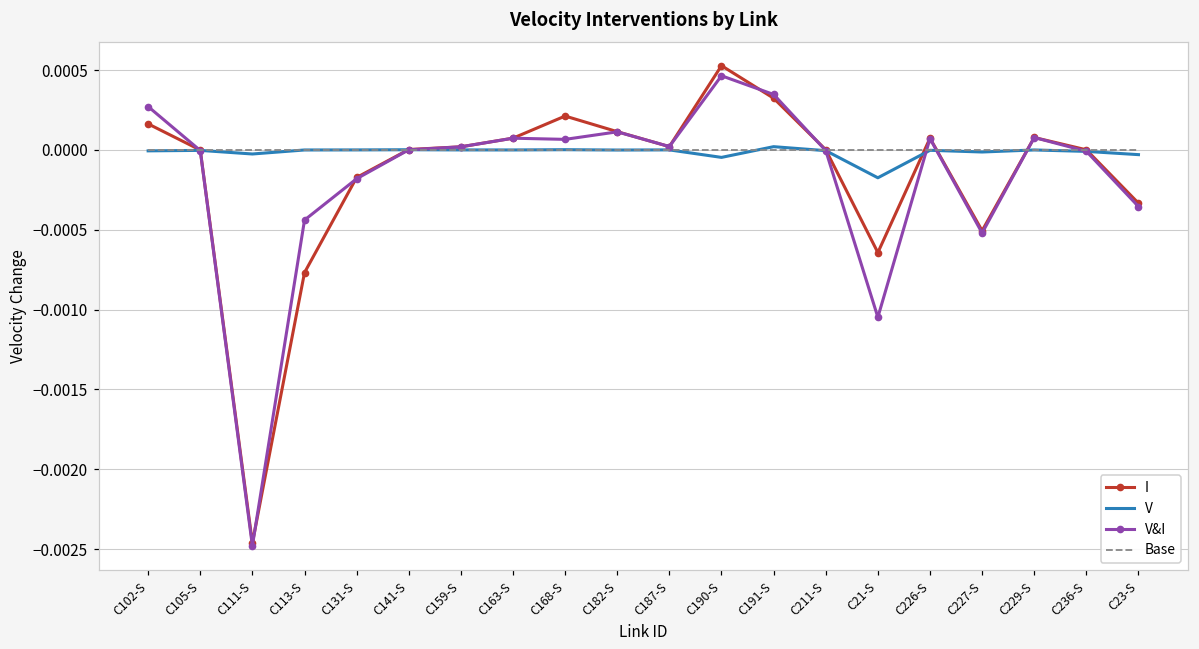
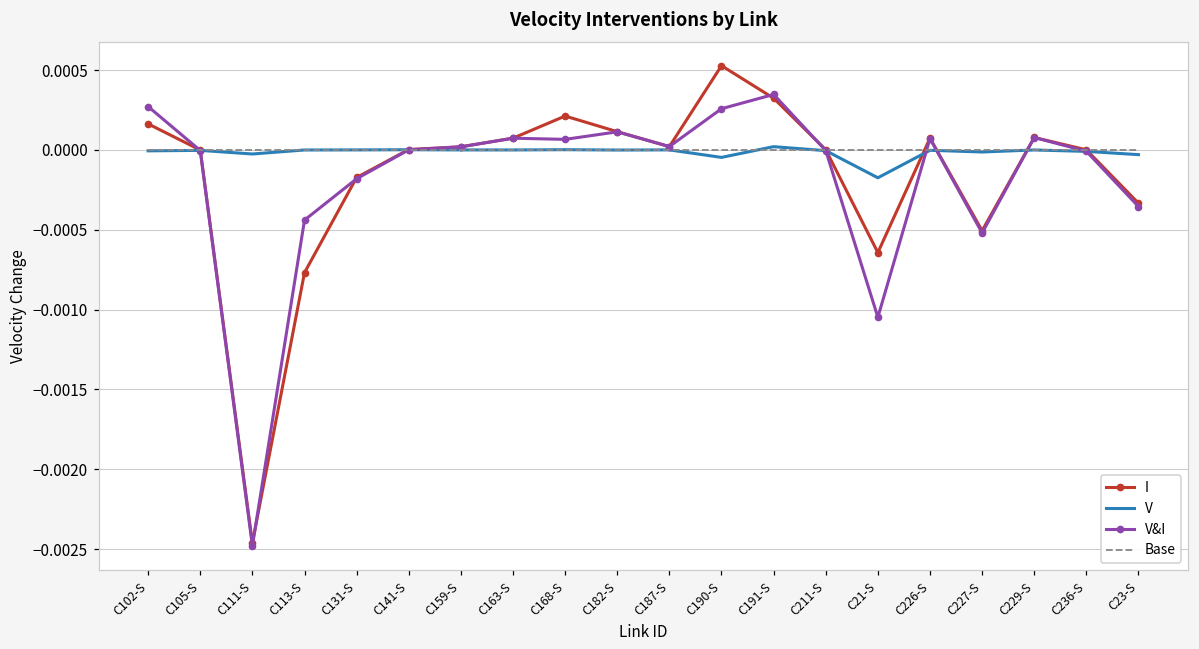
V&I, C190-S: 0.00046 -> 0.00026
